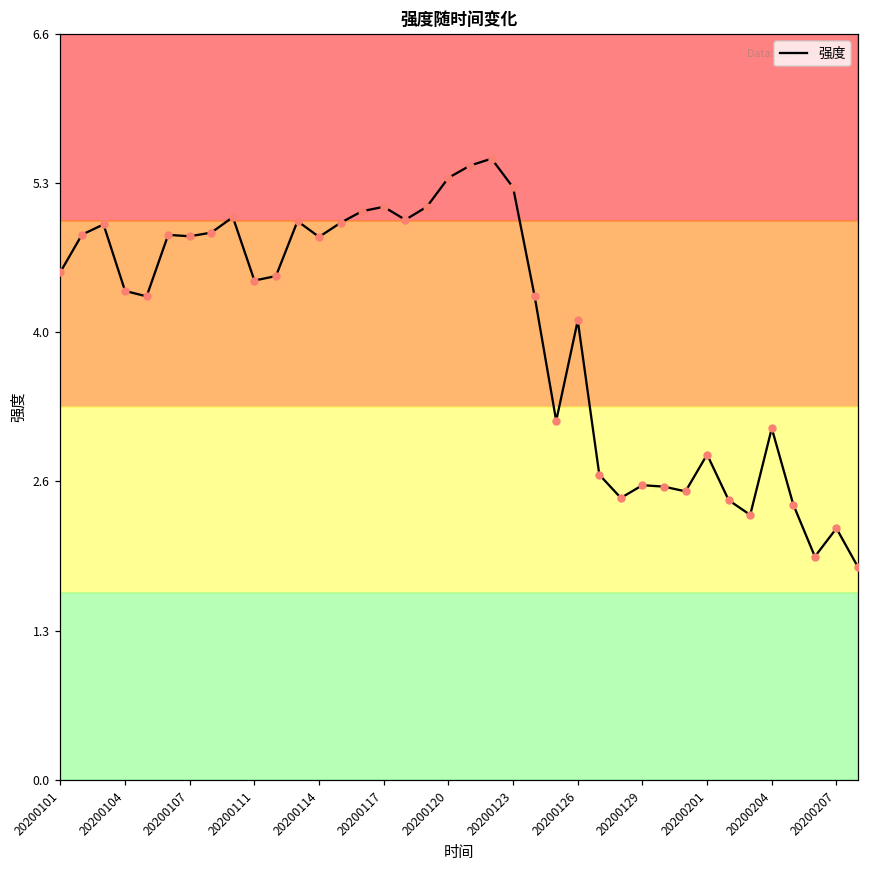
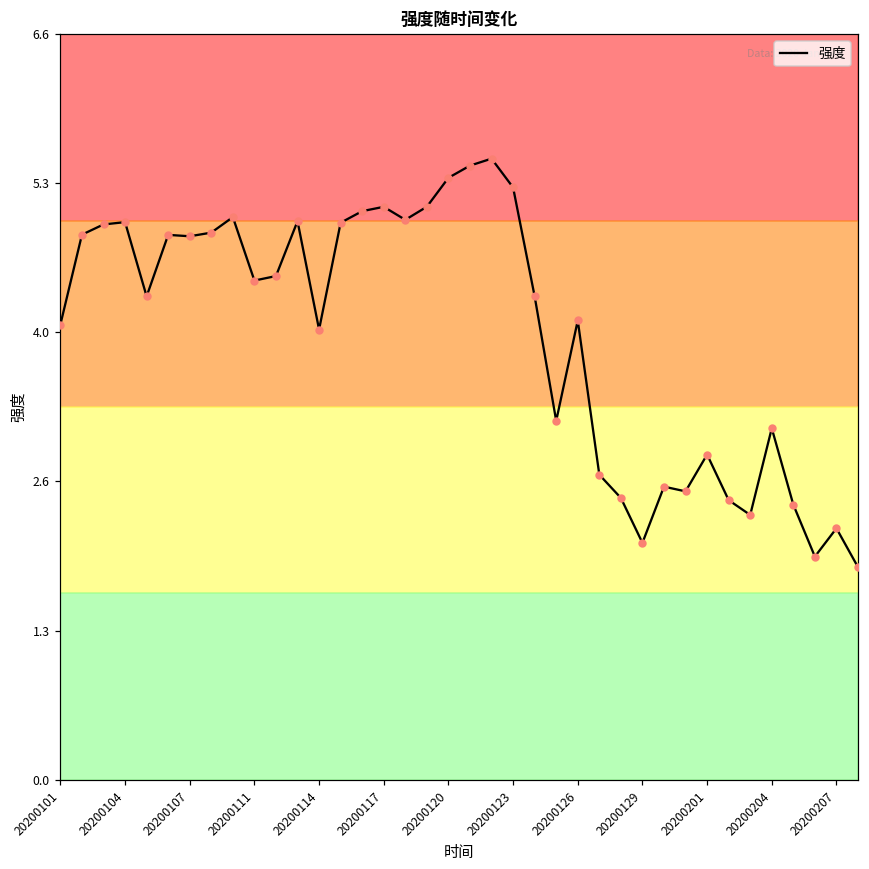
20200101: 4.51 -> 4.04
20200104: 4.34 -> 4.95
20200114: 4.82 -> 4.00
20200129: 2.62 -> 2.10
